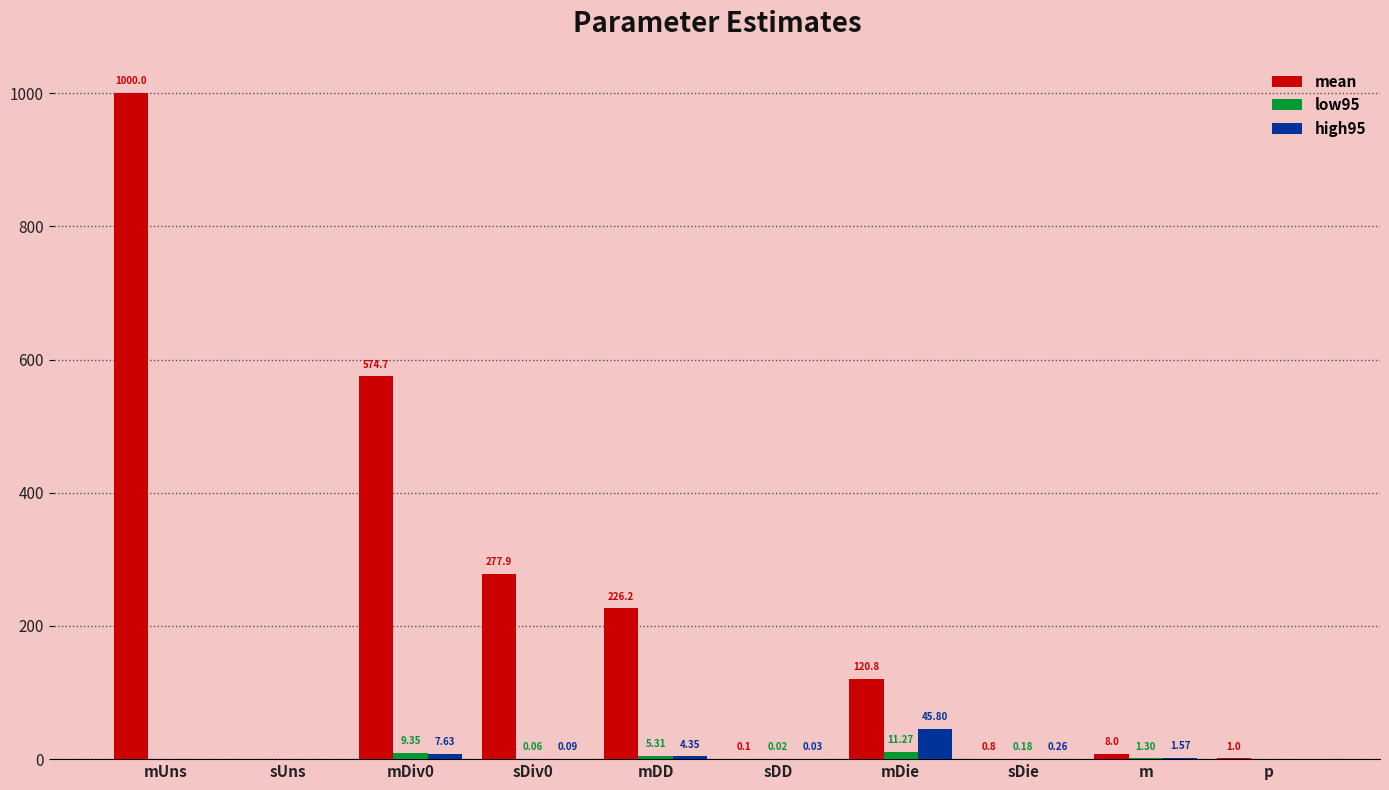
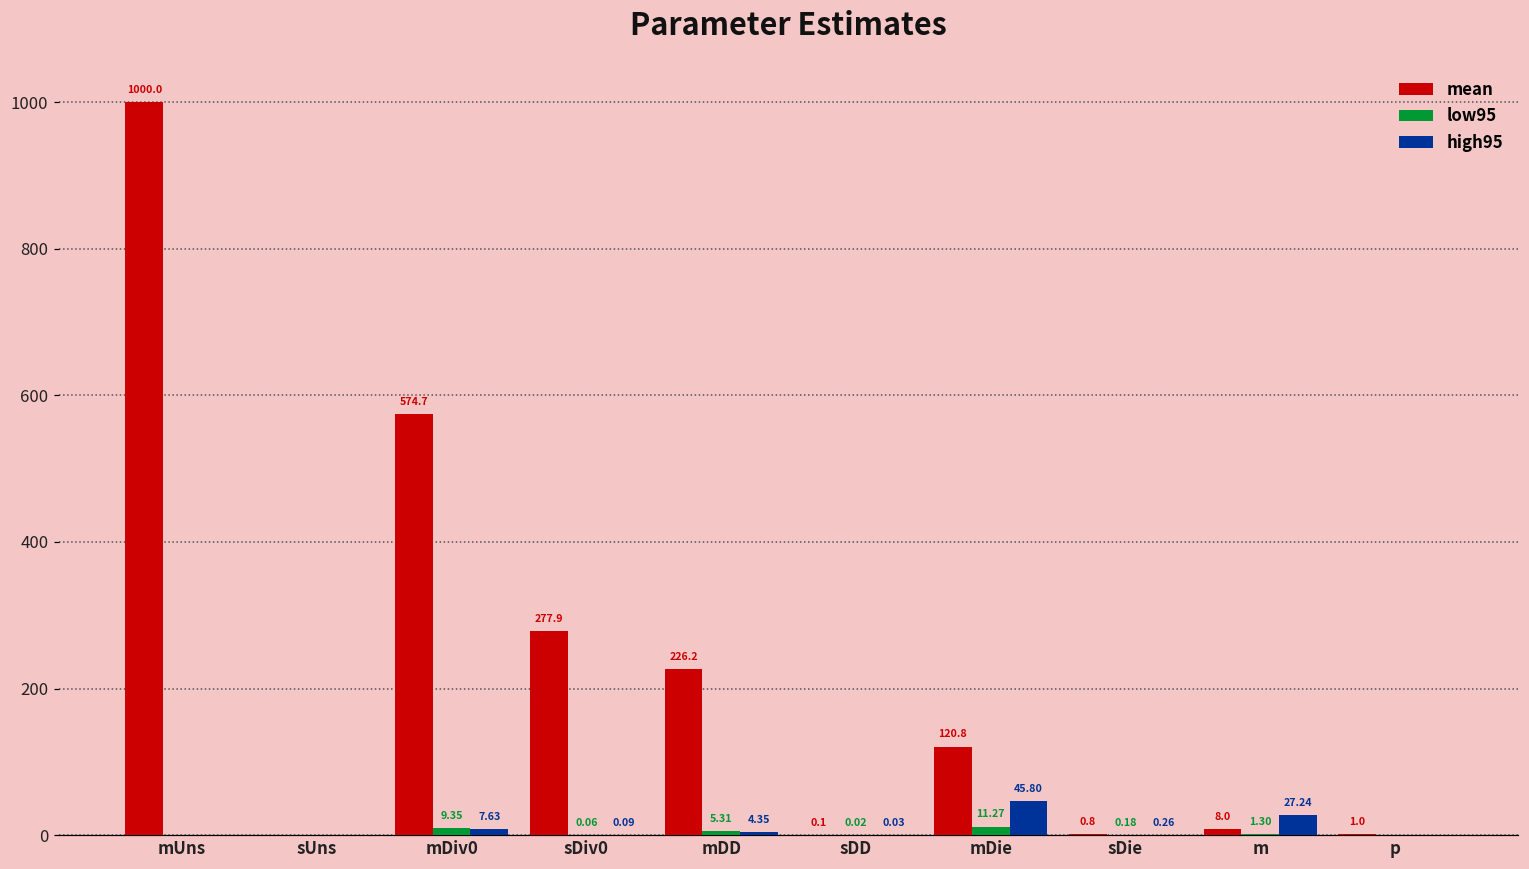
high95, m: 1.57 -> 27.24
